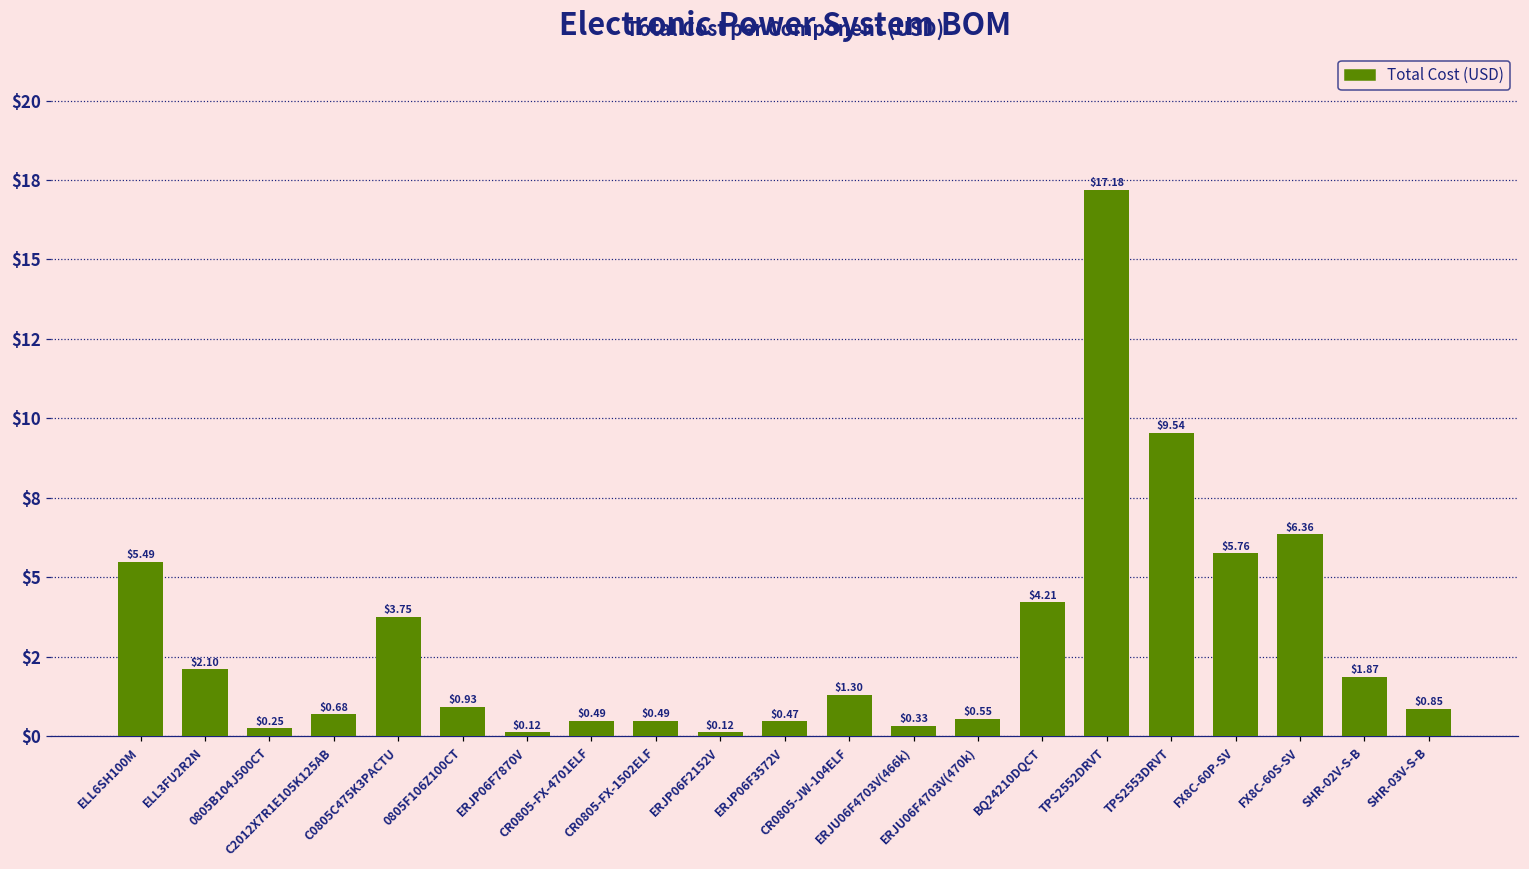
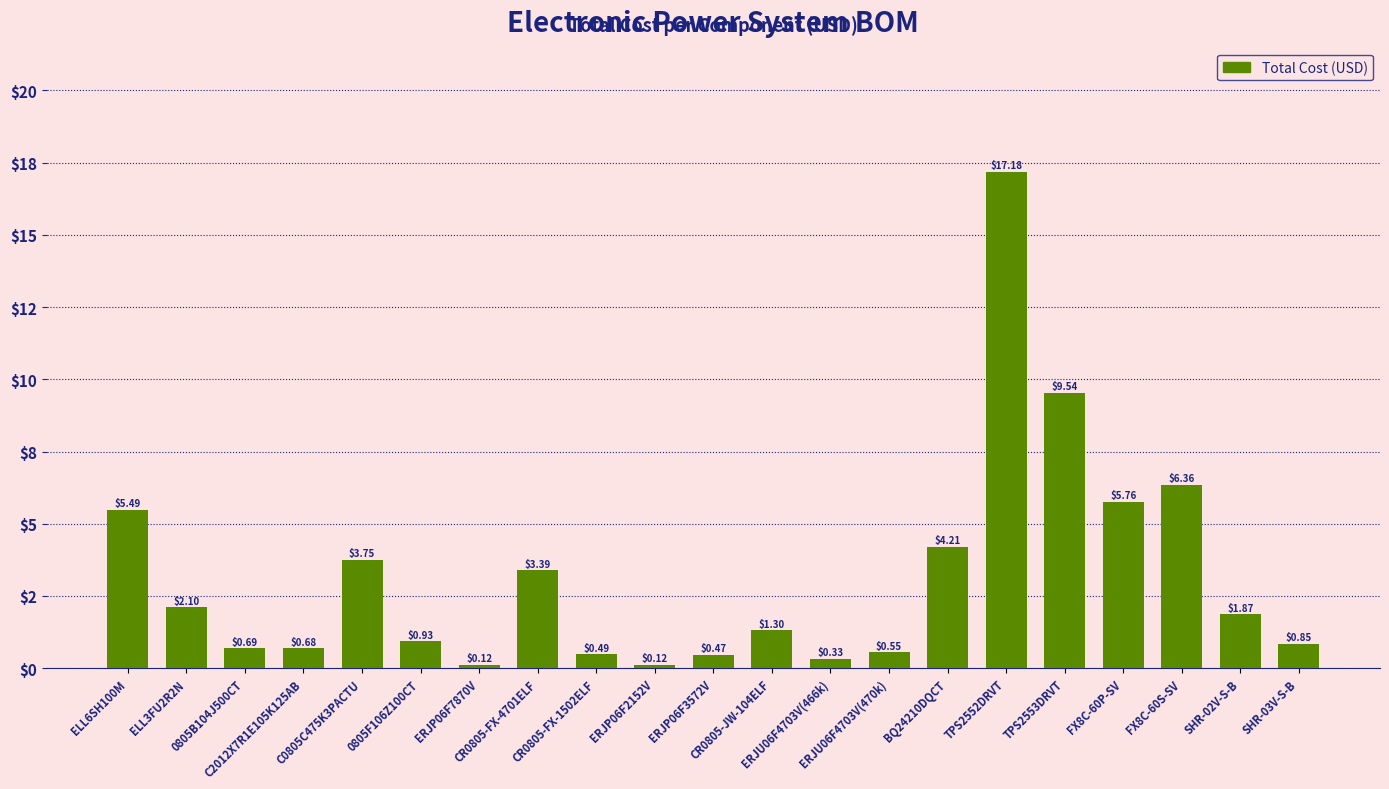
0805B104J500CT: $0.25 -> $0.69
CR0805-FX-4701ELF: $0.49 -> $3.39
